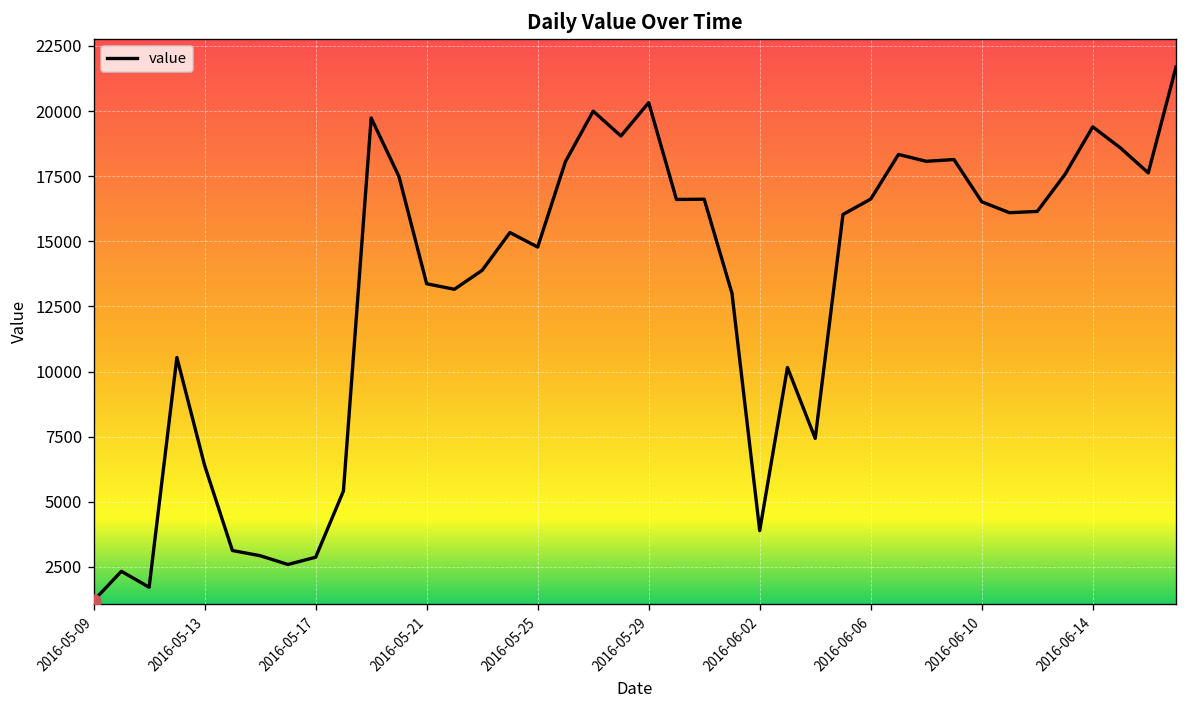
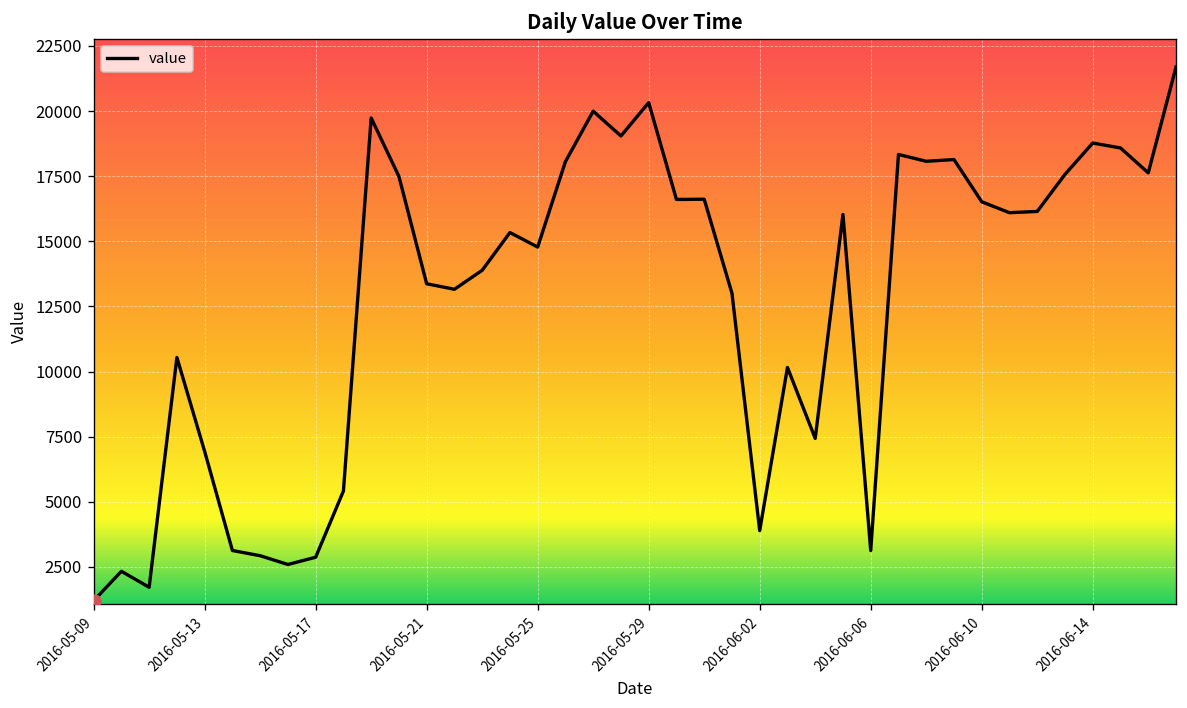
value, 2016-05-13: 6400 -> 6900
value, 2016-06-06: 16600 -> 3100
value, 2016-06-14: 19400 -> 18800
